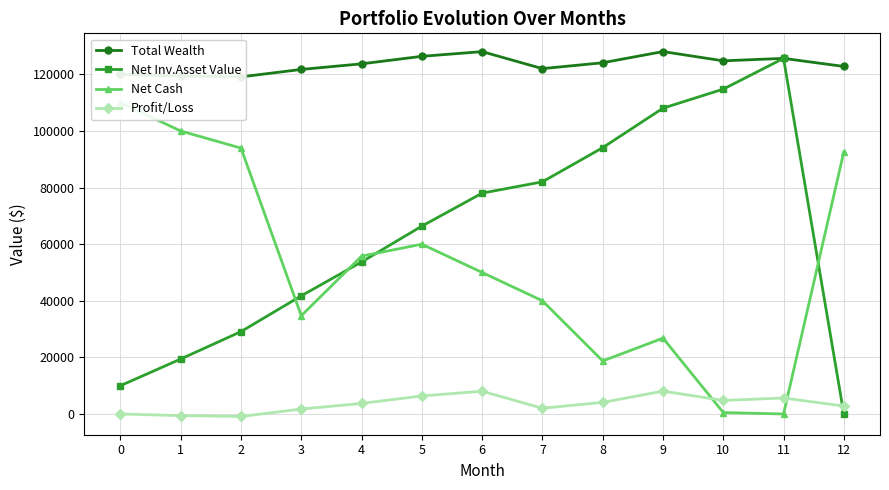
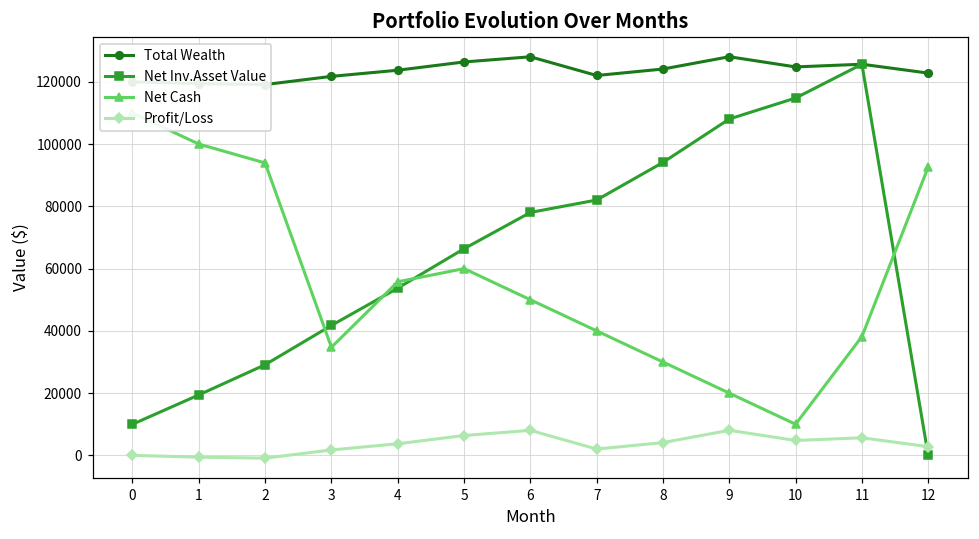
Net Cash, 8: 19000 -> 30000
Net Cash, 9: 27000 -> 20000
Net Cash, 10: 1000 -> 10000
Net Cash, 11: 0 -> 38000
